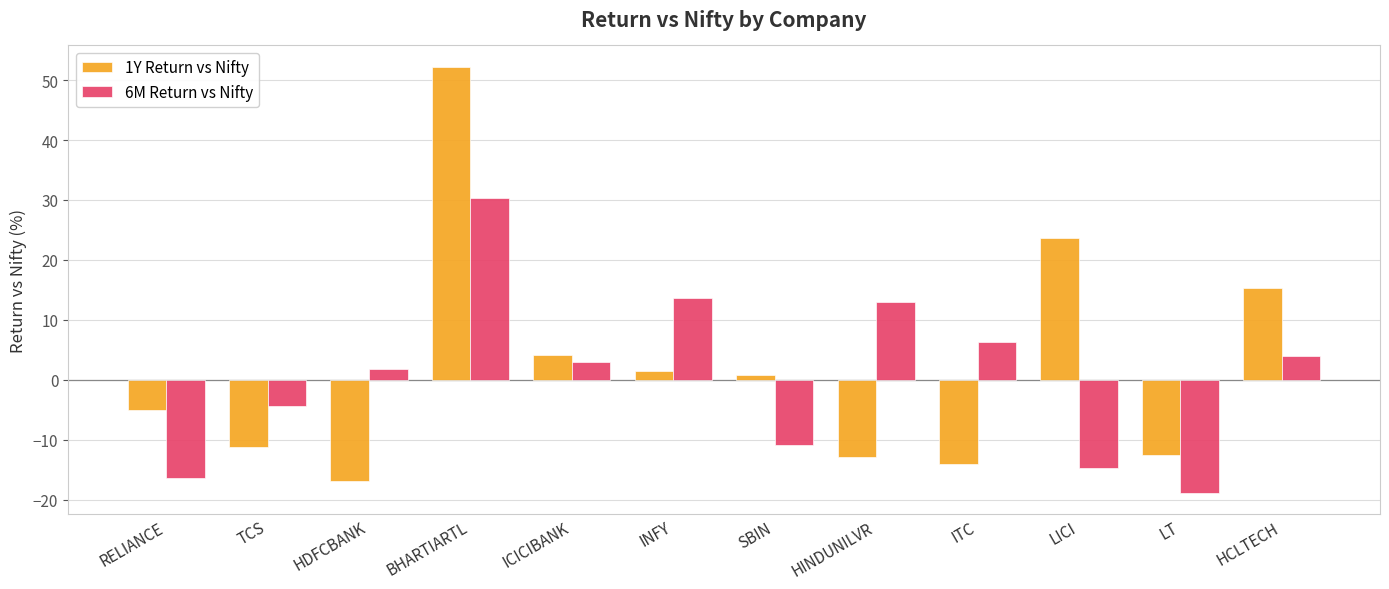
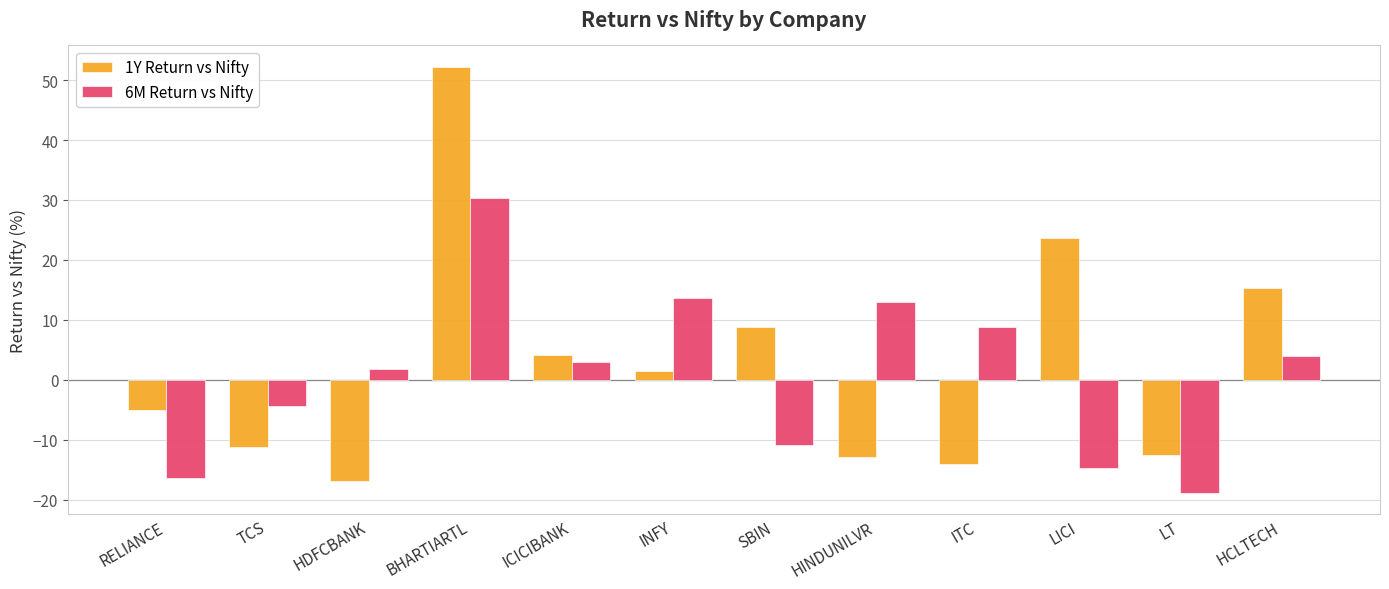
1Y Return vs Nifty, SBIN: 1 -> 9
6M Return vs Nifty, ITC: 6 -> 9
